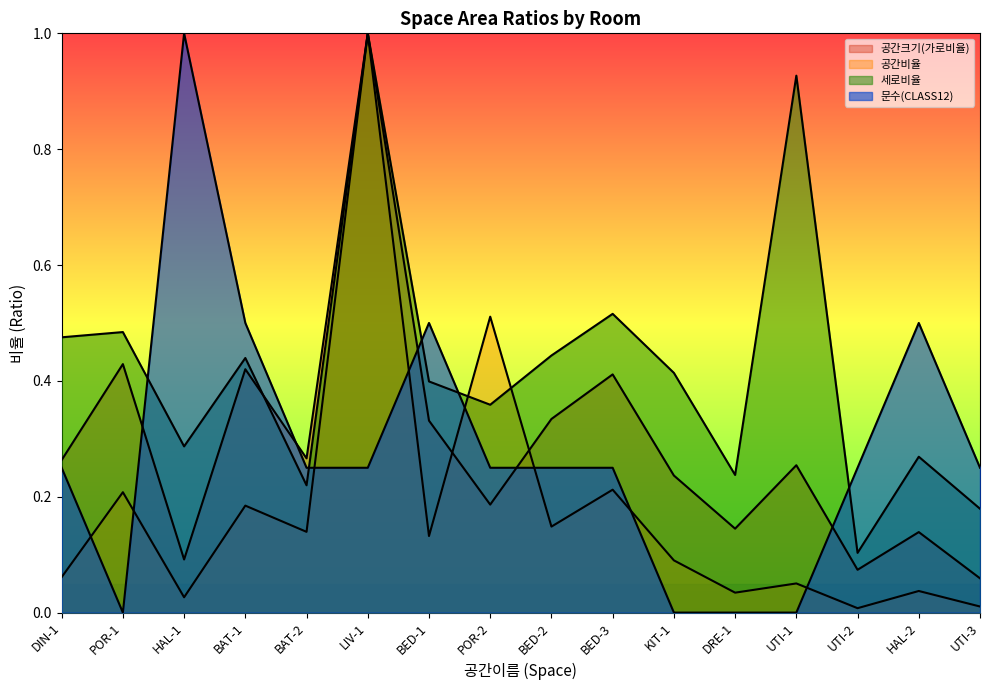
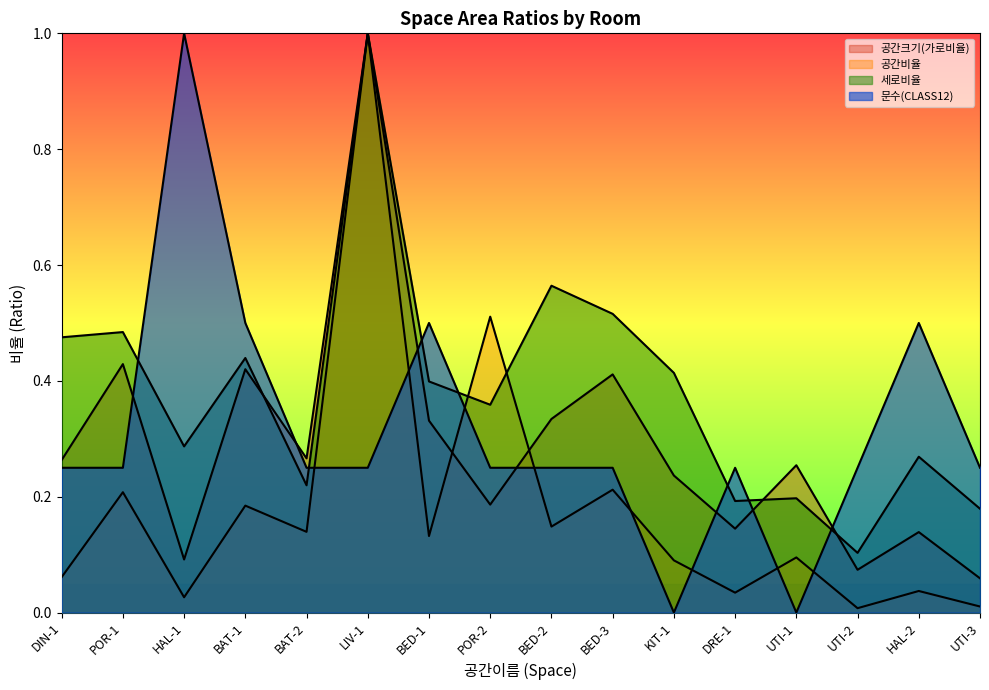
문수(CLASS12), POR-1: 0.00 -> 0.25
세로비율, BED-2: 0.44 -> 0.56
세로비율, DRE-1: 0.24 -> 0.19
문수(CLASS12), DRE-1: 0.00 -> 0.25
공간비율, UTI-1: 0.05 -> 0.10
세로비율, UTI-1: 0.93 -> 0.20
